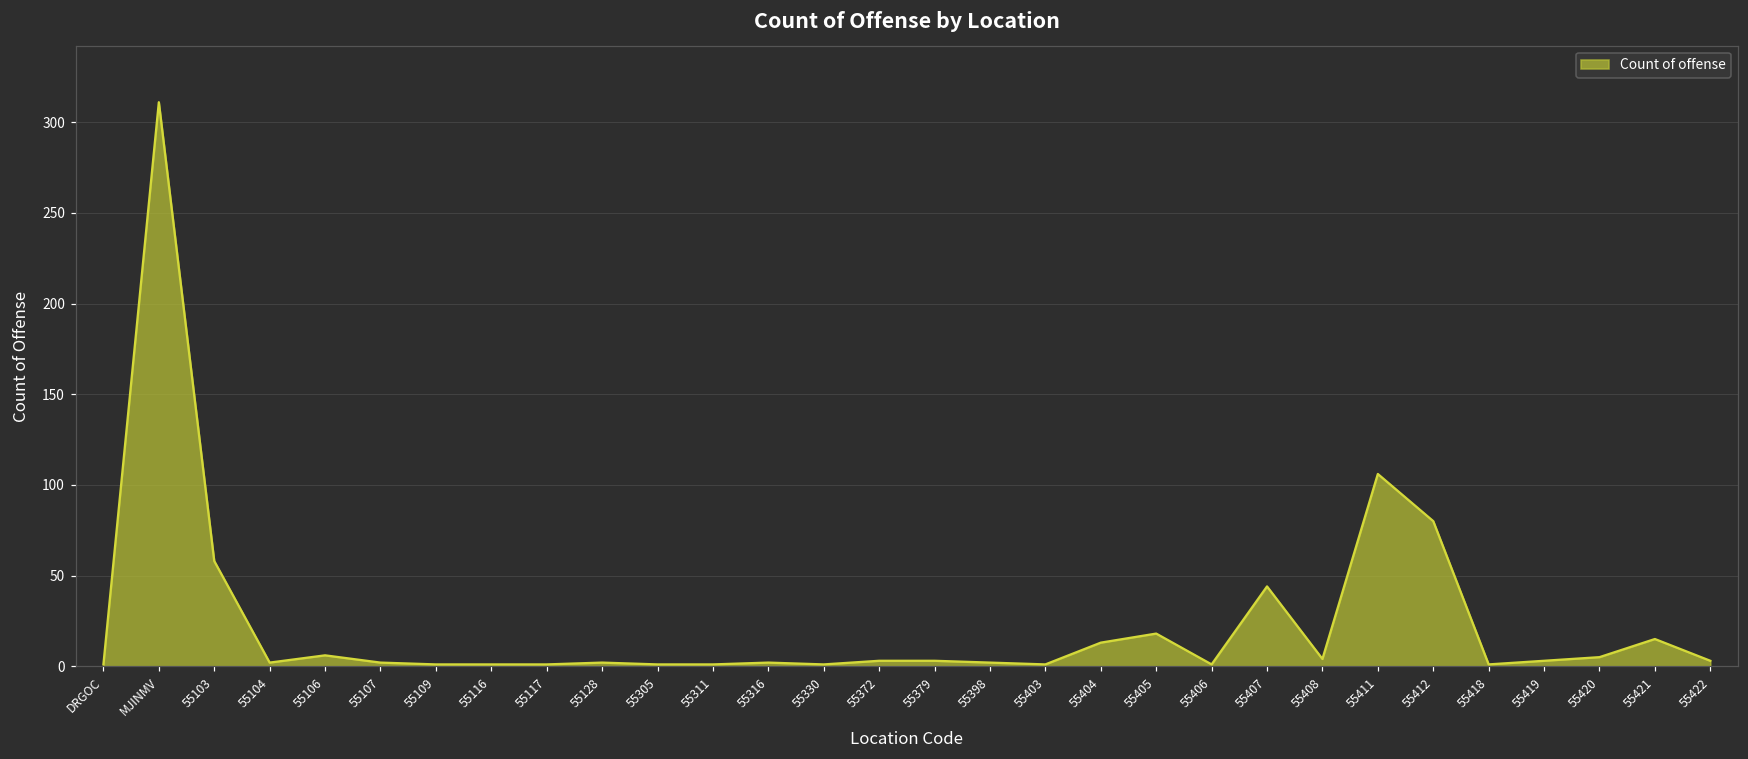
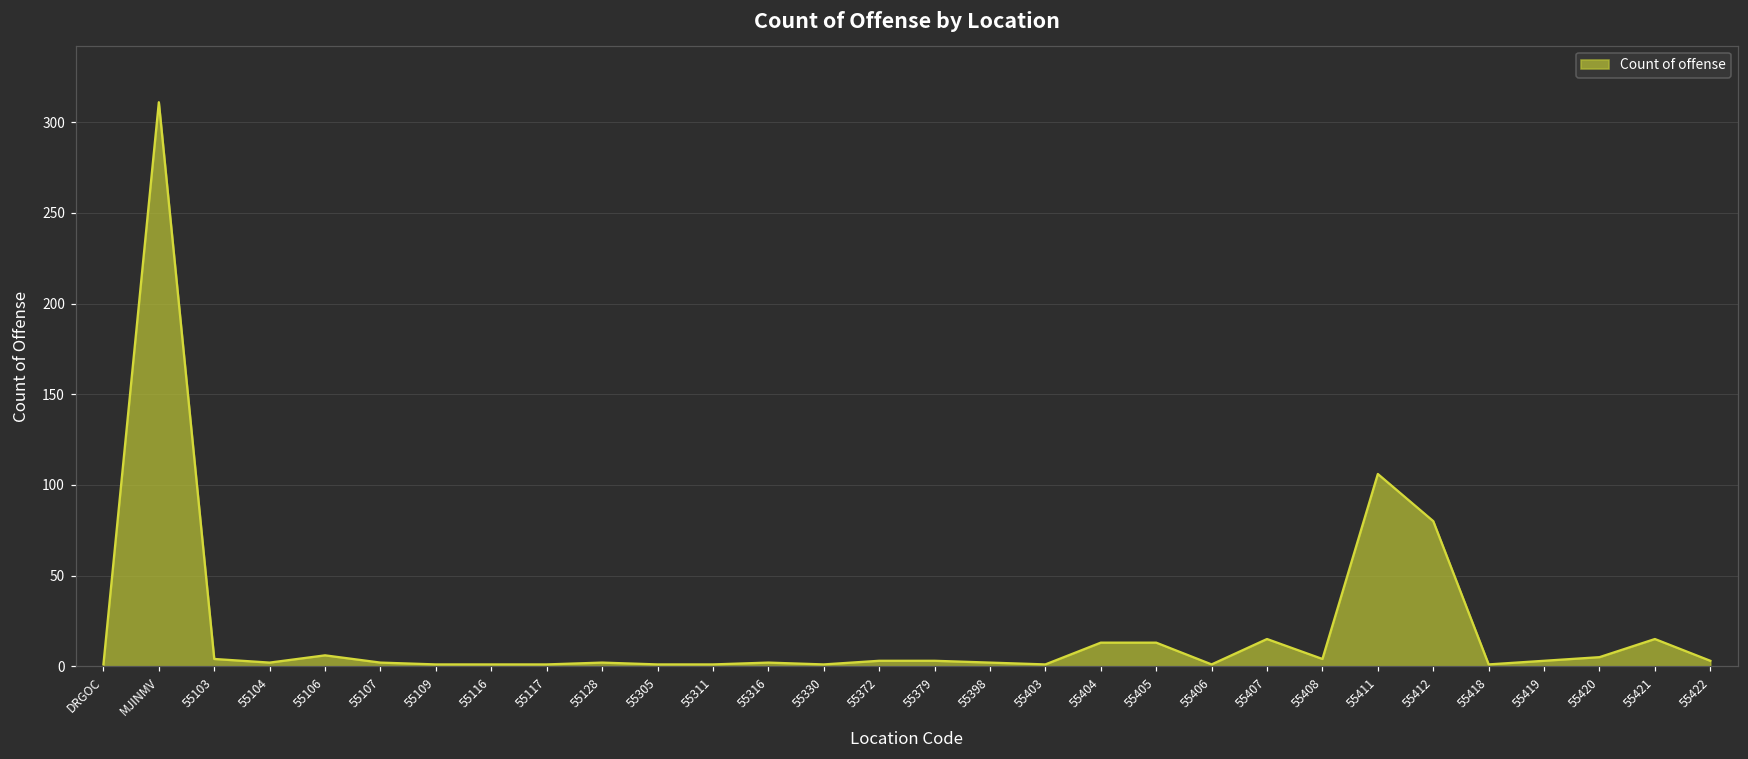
55103: 58 -> 4
55405: 18 -> 13
55407: 44 -> 15
